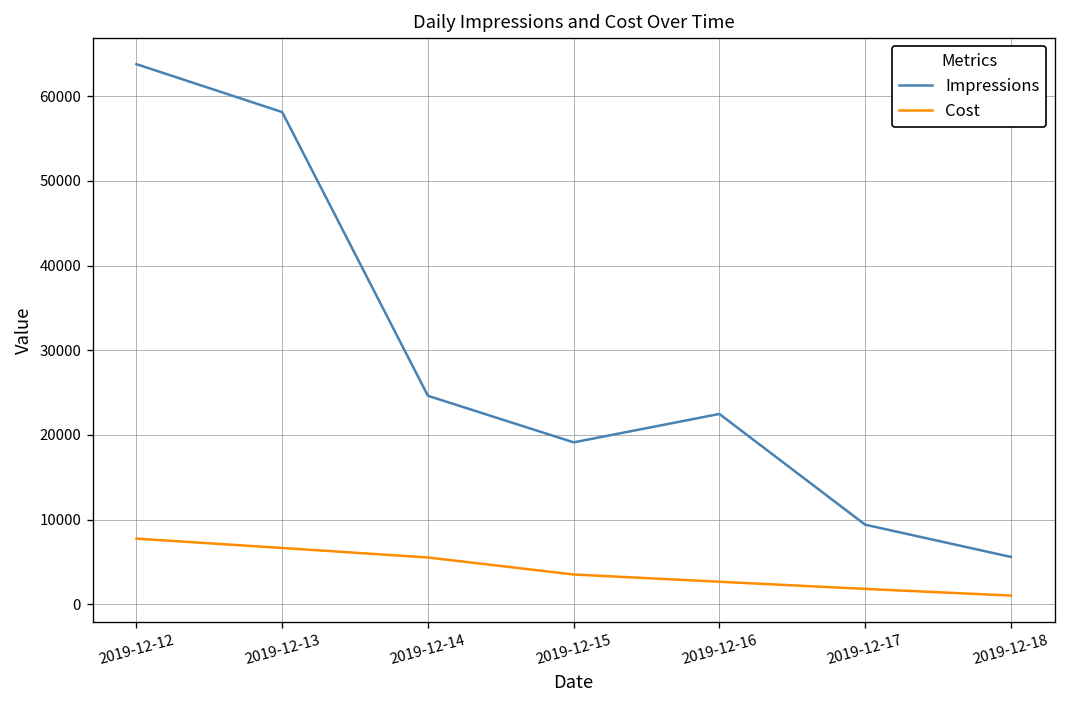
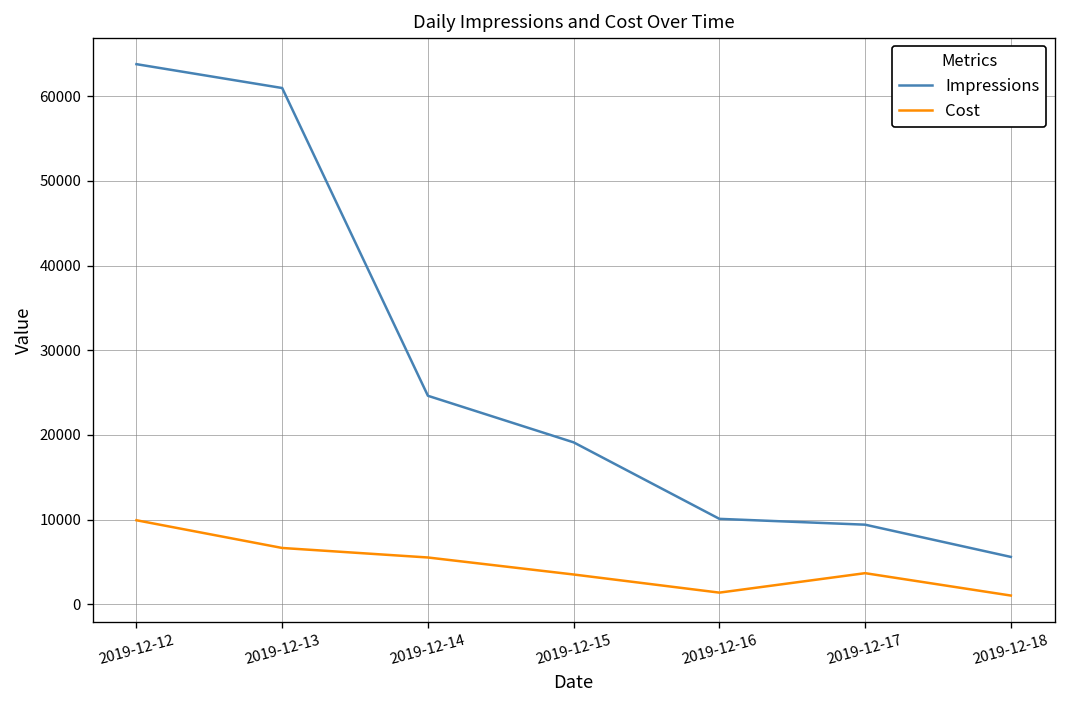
Cost, 2019-12-12: 8000 -> 10000
Impressions, 2019-12-13: 58000 -> 61000
Impressions, 2019-12-16: 22000 -> 10000
Cost, 2019-12-16: 3000 -> 1000
Cost, 2019-12-17: 2000 -> 4000
